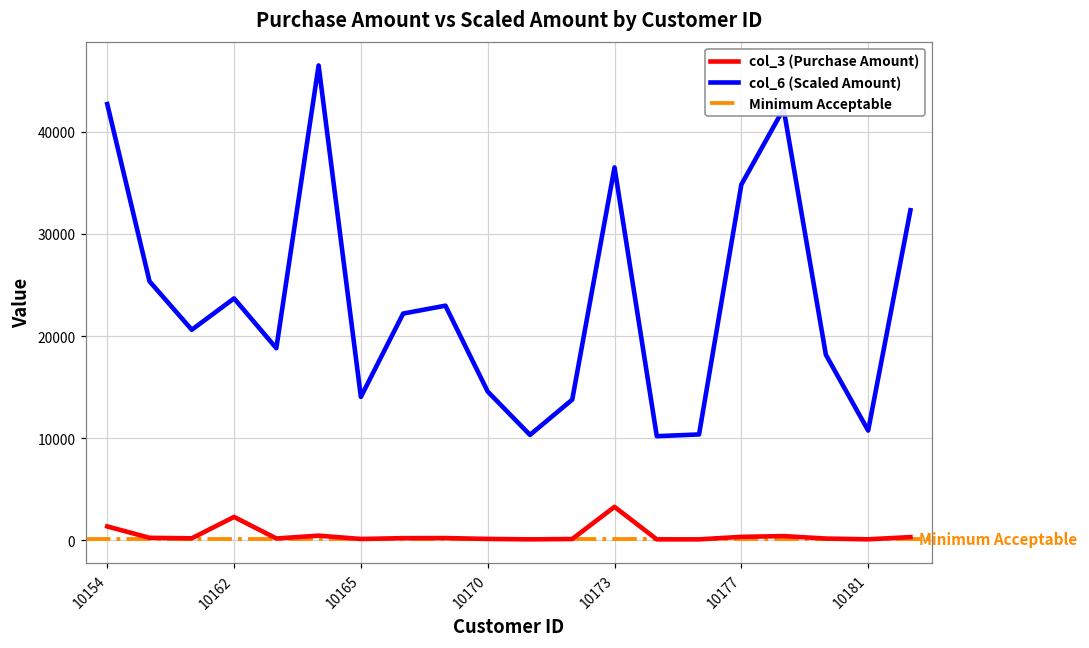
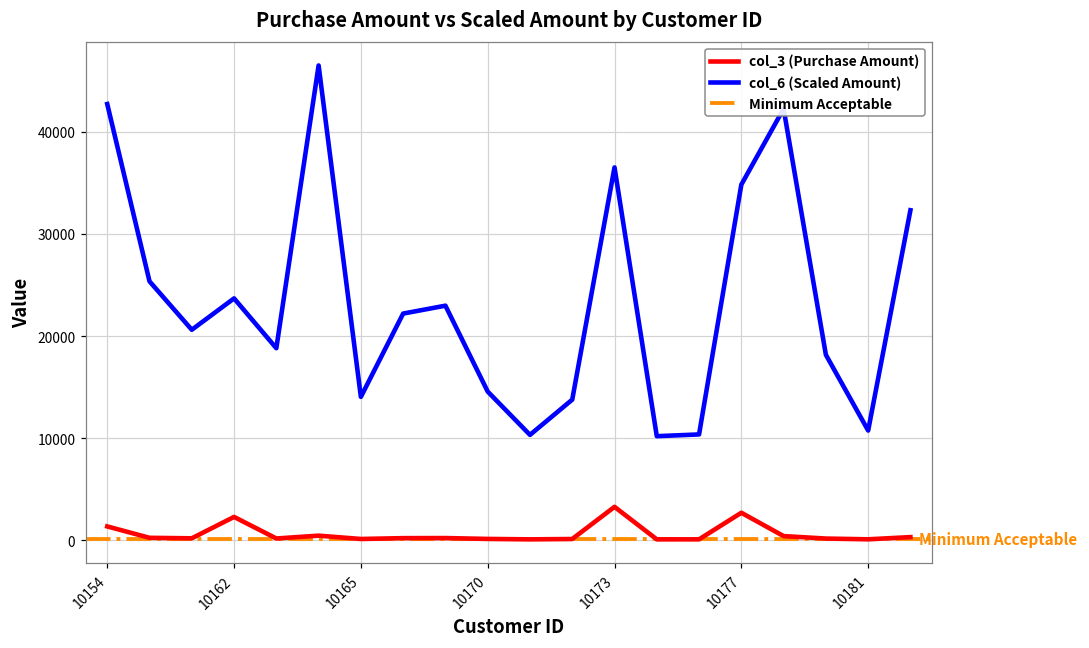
col_3 (Purchase Amount), 10177: 0 -> 3000
